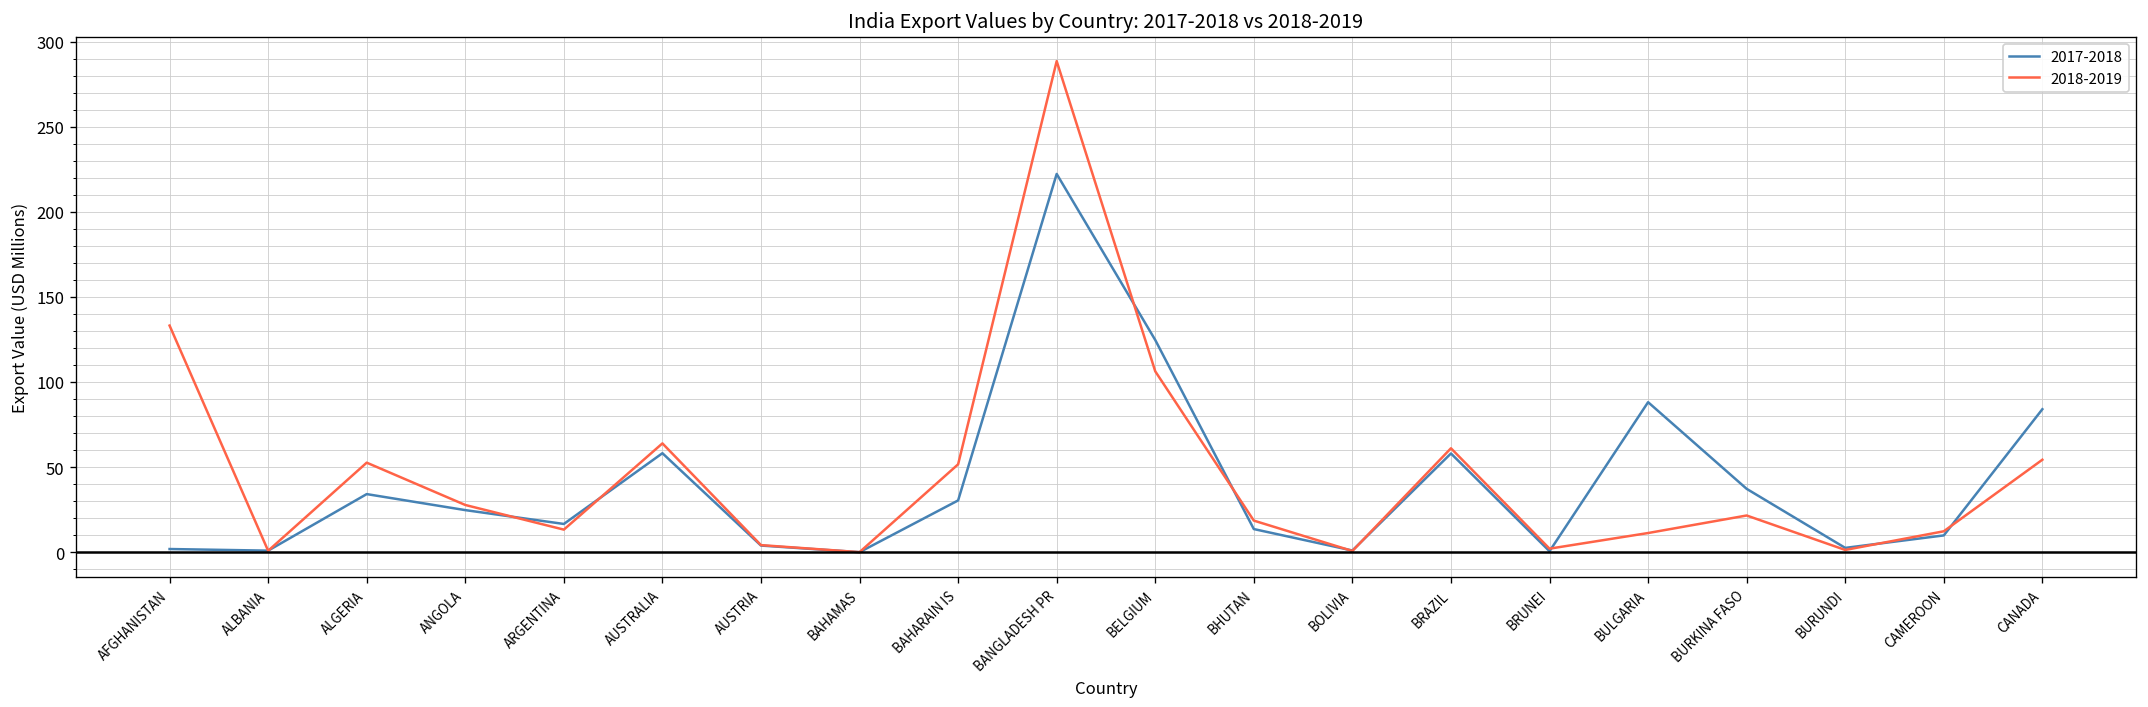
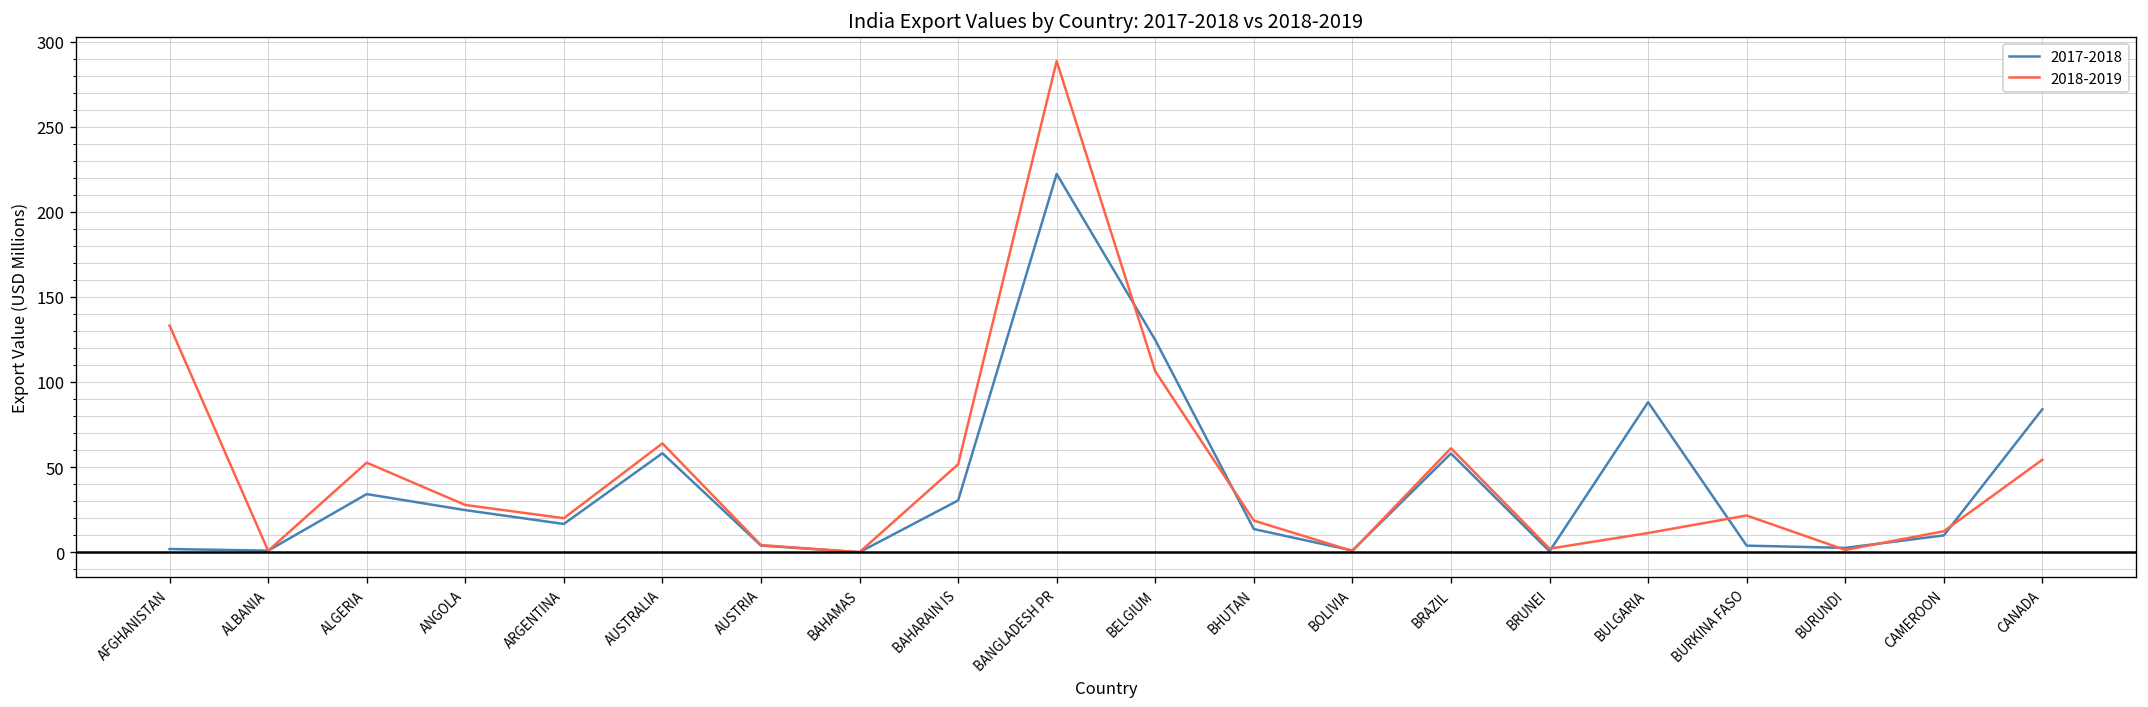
2018-2019, ARGENTINA: 13 -> 20
2017-2018, BURKINA FASO: 37 -> 4
